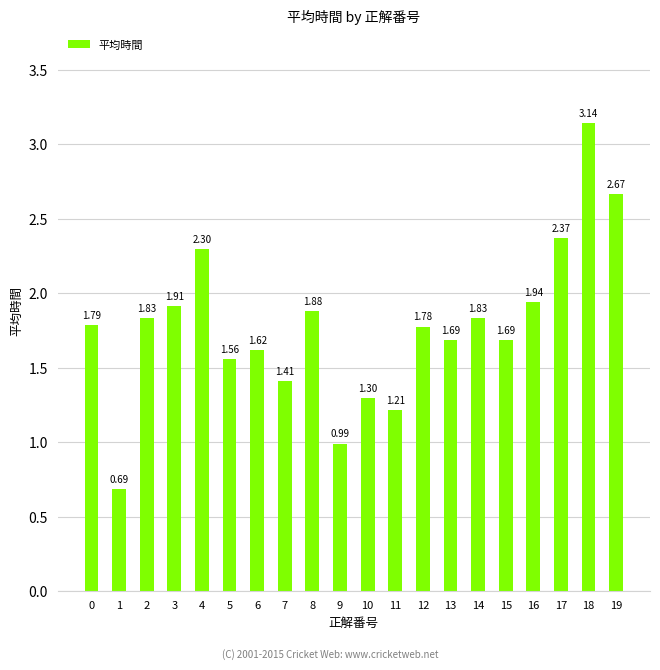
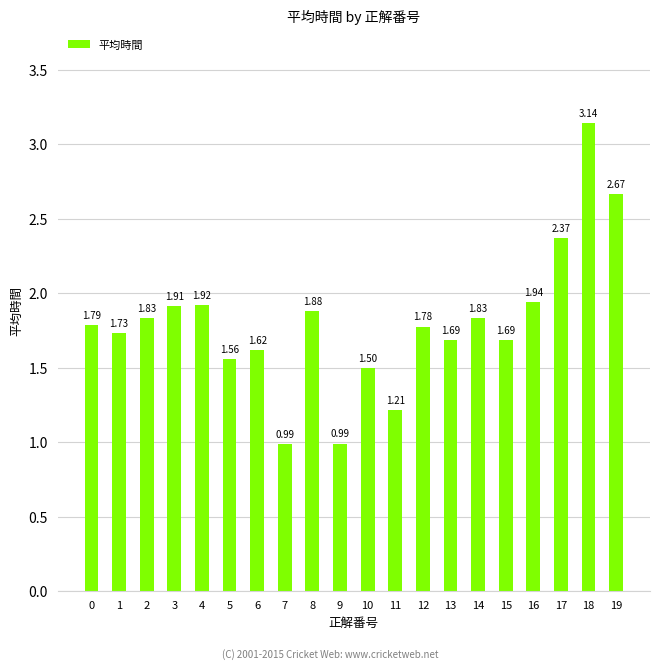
1: 0.69 -> 1.73
4: 2.30 -> 1.92
7: 1.41 -> 0.99
10: 1.30 -> 1.50
